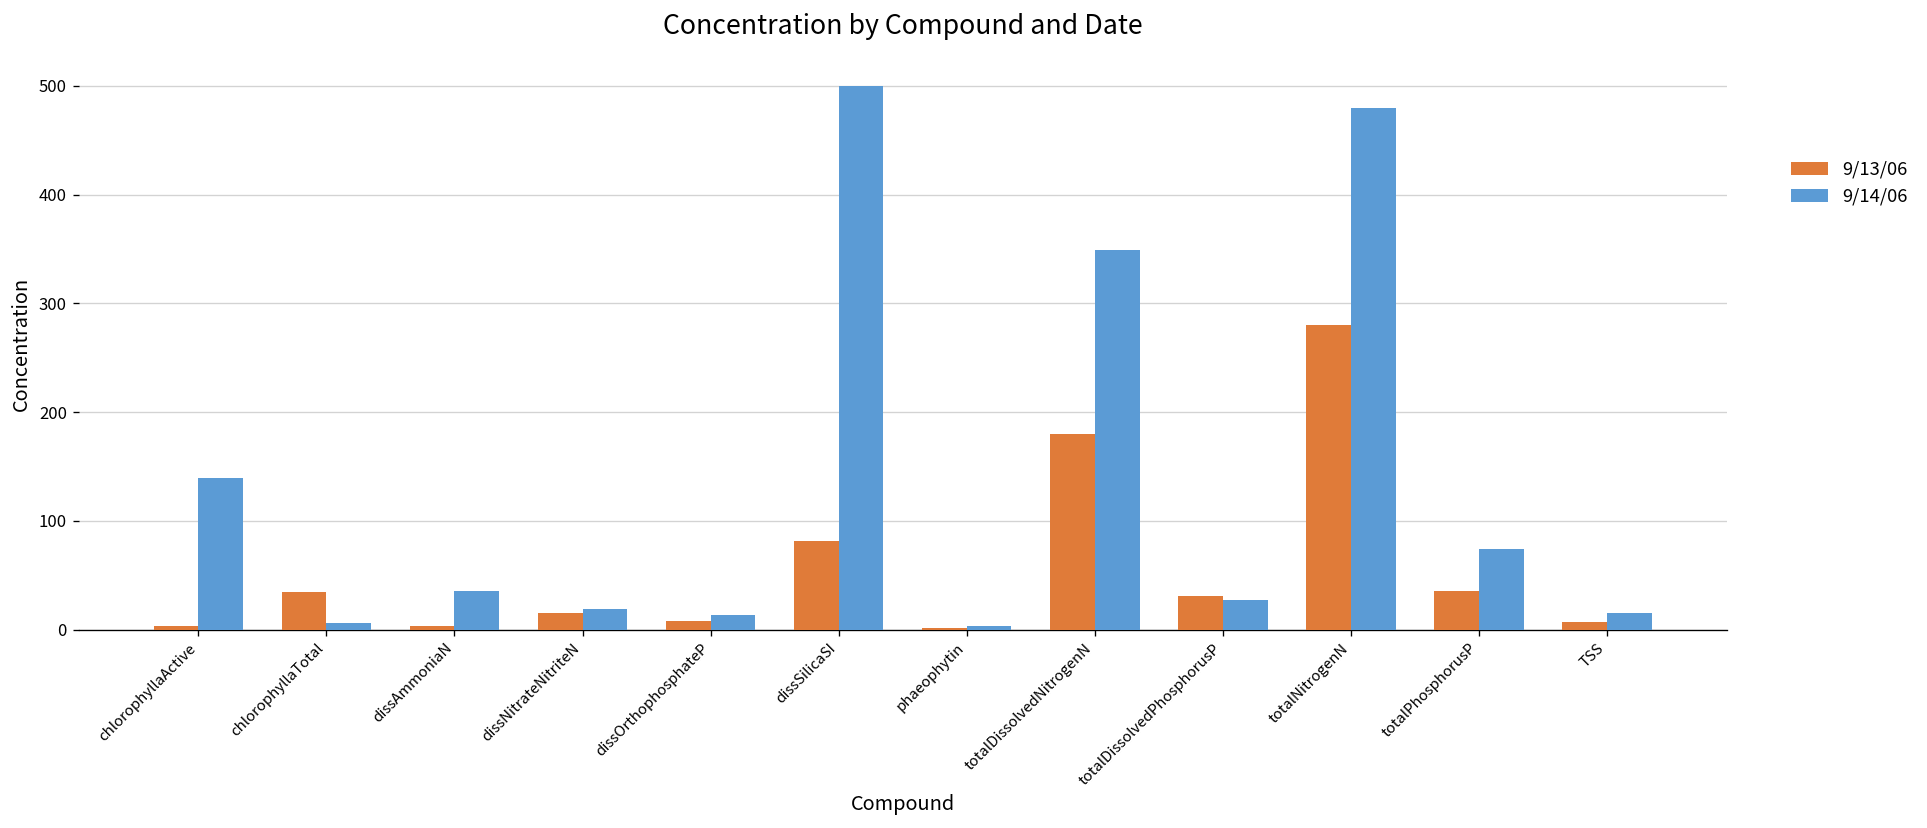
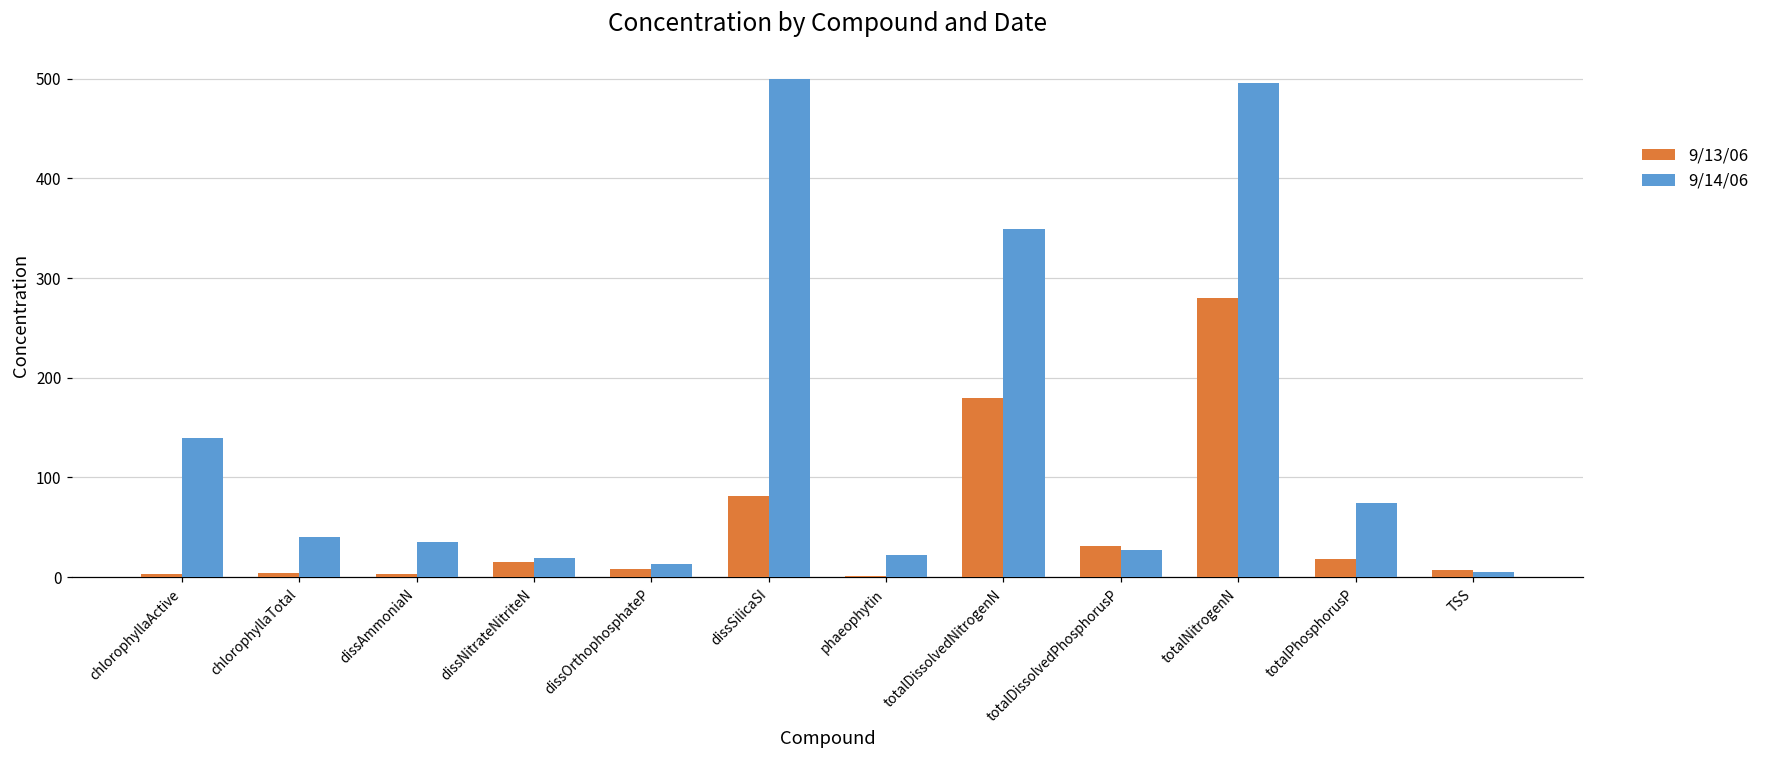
9/13/06, chlorophyllaTotal: 30 -> 0
9/14/06, chlorophyllaTotal: 10 -> 40
9/14/06, phaeophytin: 0 -> 20
9/14/06, totalNitrogenN: 480 -> 500
9/13/06, totalPhosphorusP: 40 -> 20
9/14/06, TSS: 20 -> 10
